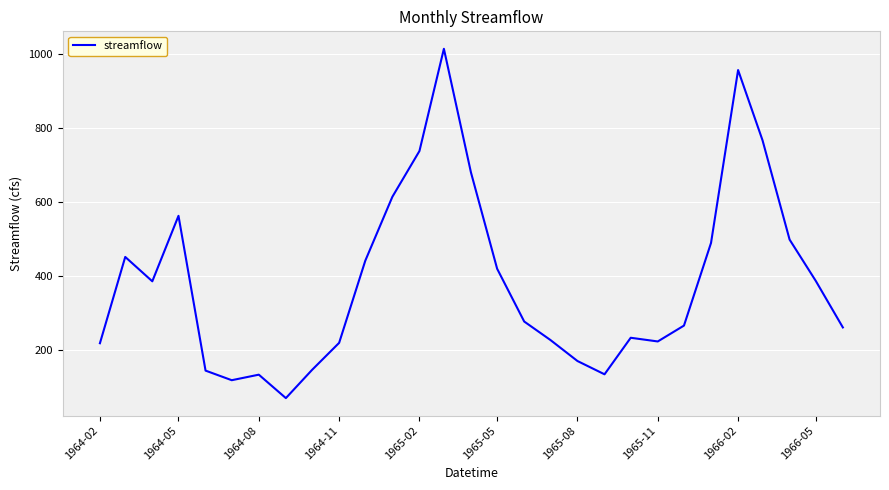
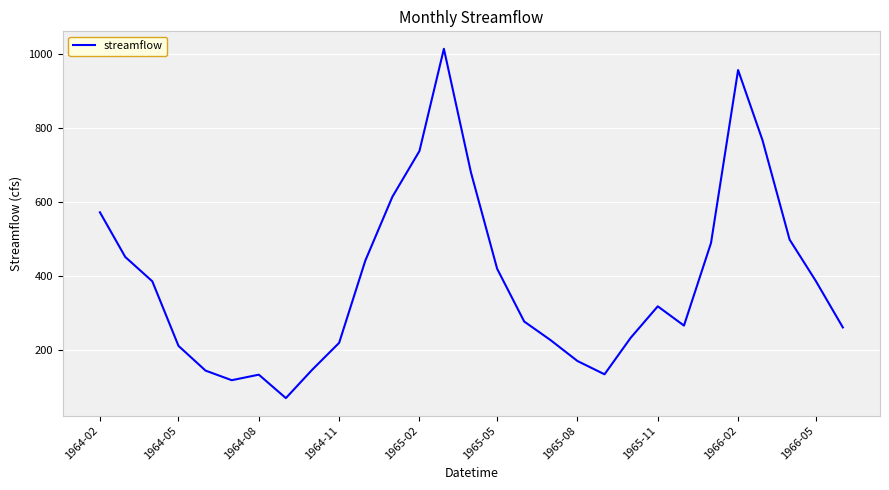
1964-02: 220 -> 570
1964-05: 560 -> 210
1965-11: 220 -> 320
